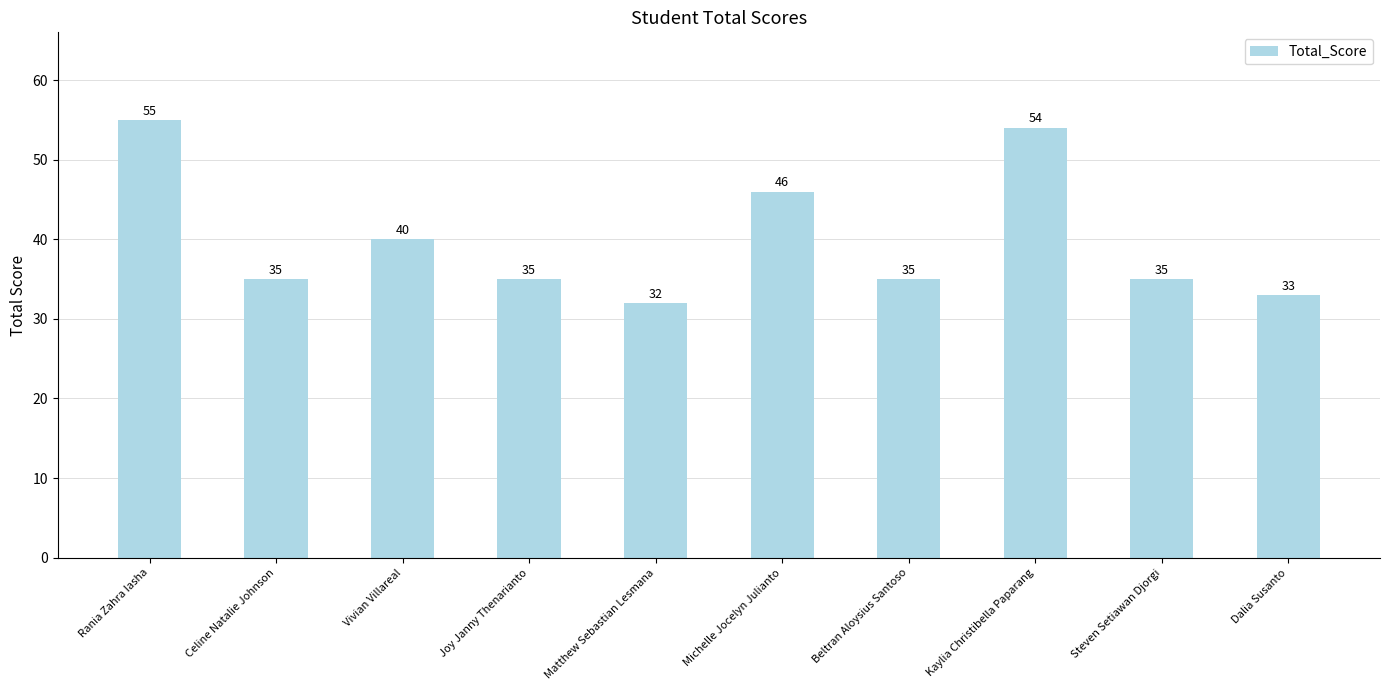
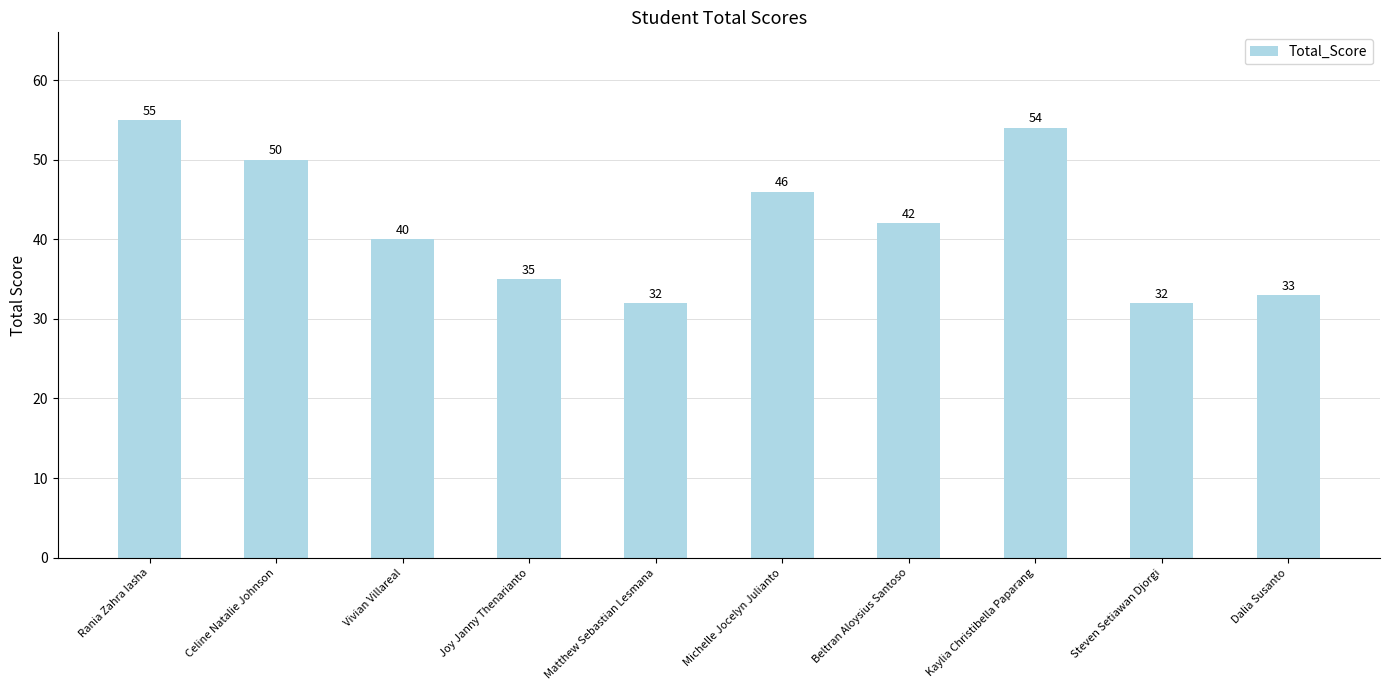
Celine Natalie Johnson: 35 -> 50
Beltran Aloysius Santoso: 35 -> 42
Steven Setiawan Djorgi: 35 -> 32
